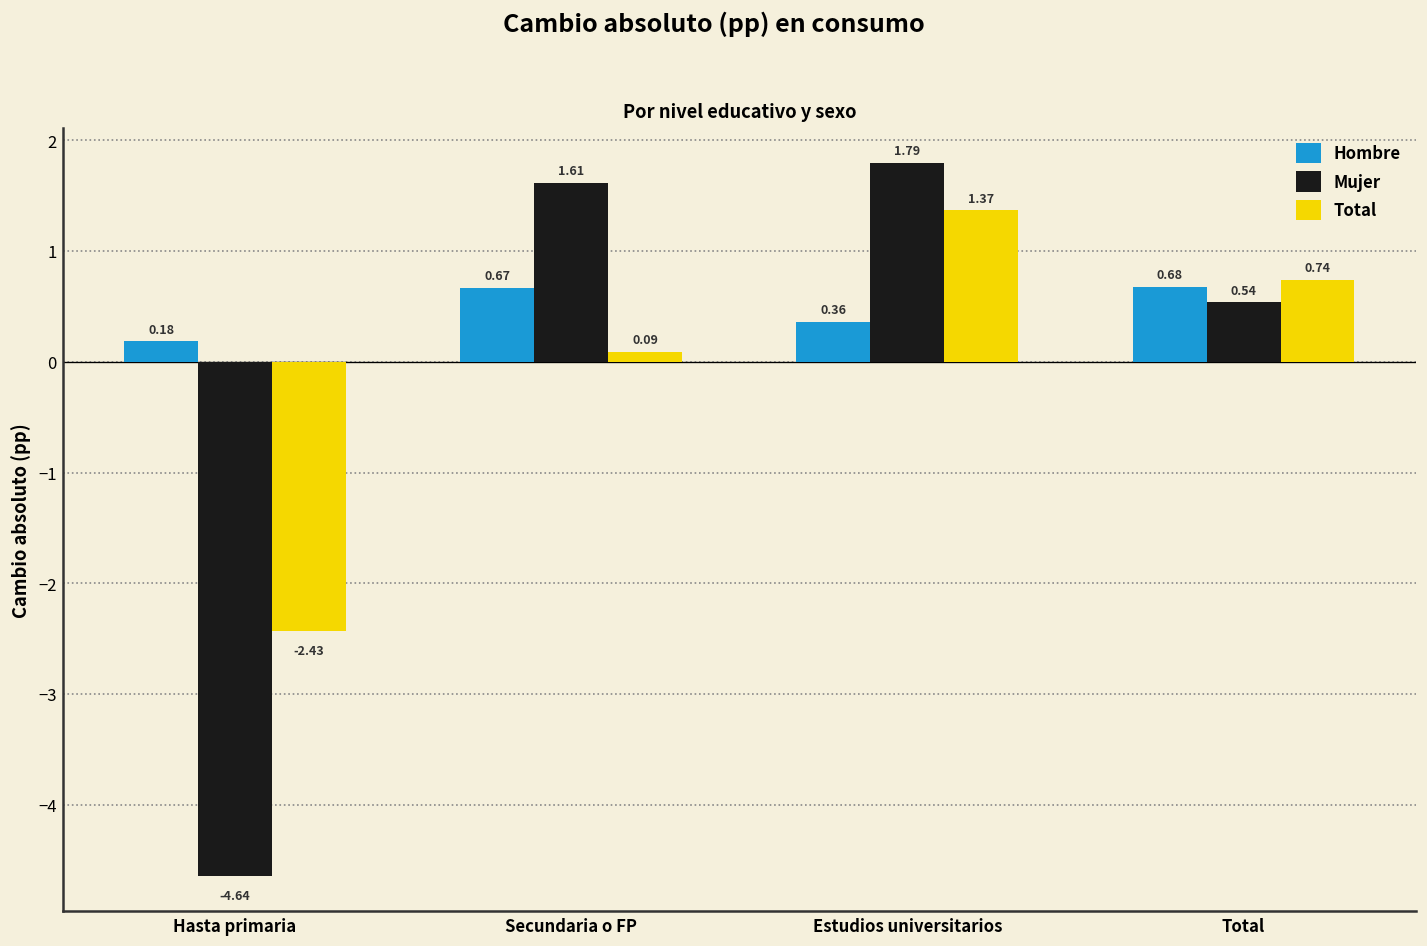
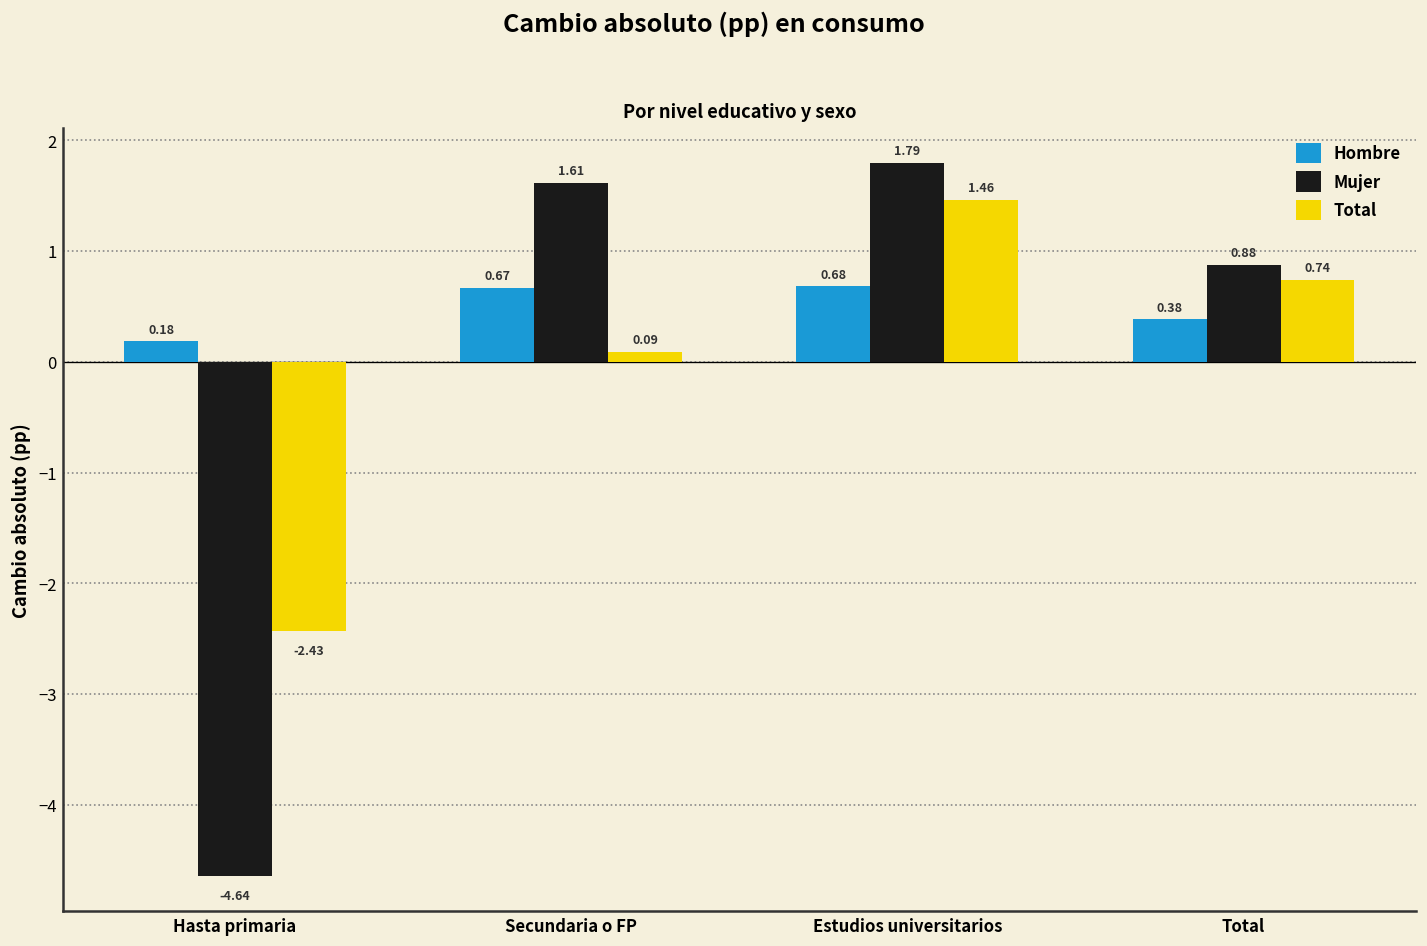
Hombre, Estudios universitarios: 0.36 -> 0.68
Total, Estudios universitarios: 1.37 -> 1.46
Hombre, Total: 0.68 -> 0.38
Mujer, Total: 0.54 -> 0.88
